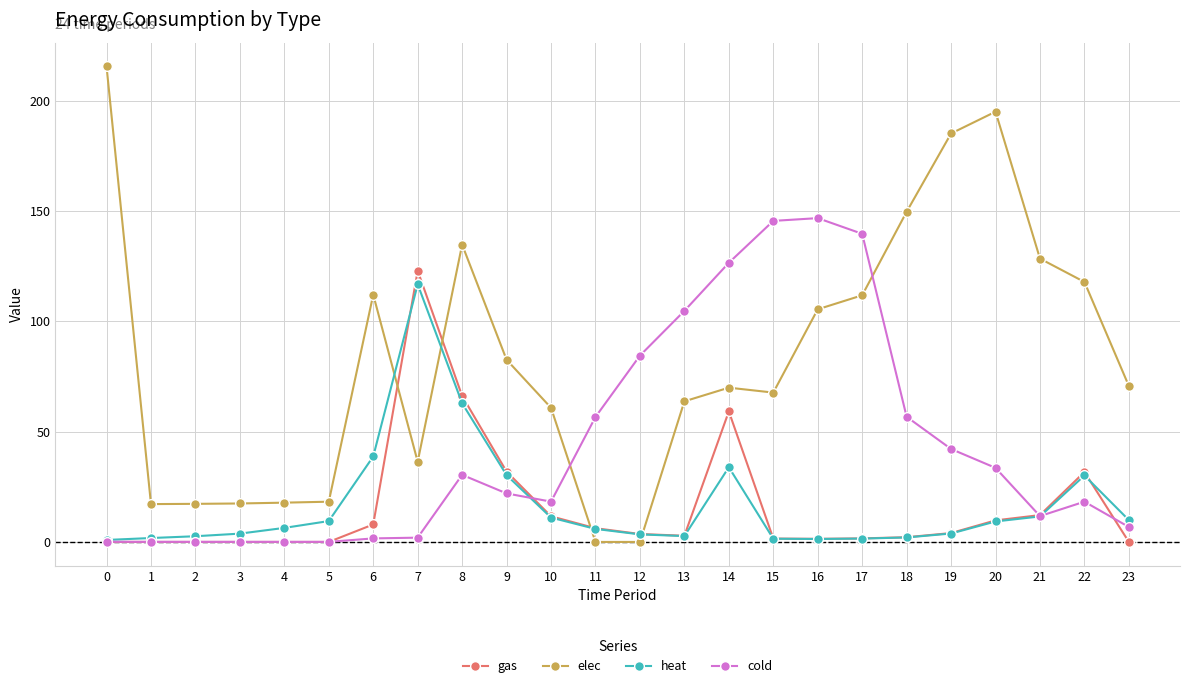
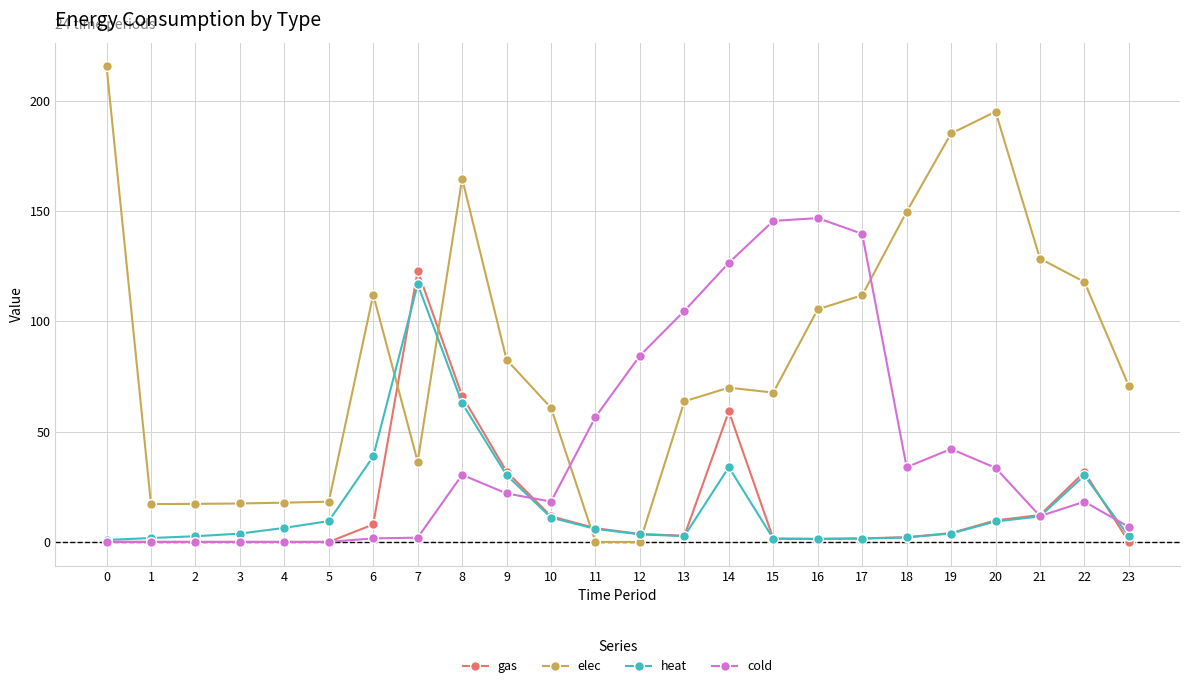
elec, 8: 135 -> 165
cold, 18: 57 -> 34
heat, 23: 10 -> 3
